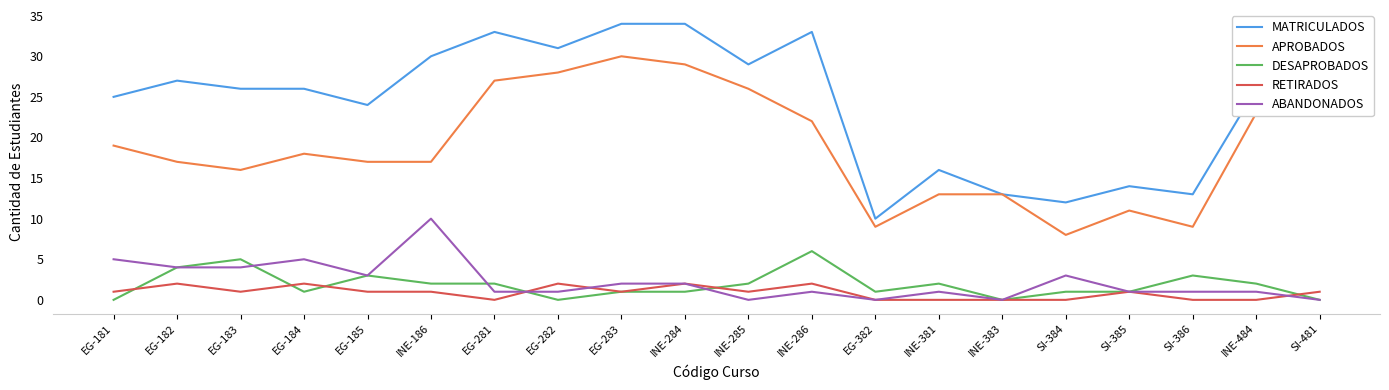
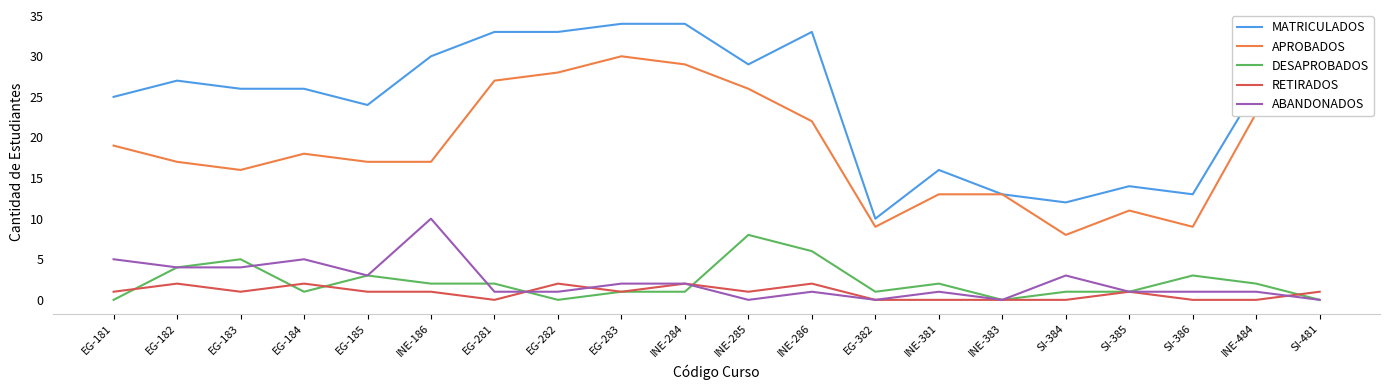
MATRICULADOS, EG-282: 31 -> 33
DESAPROBADOS, INE-285: 2 -> 8
